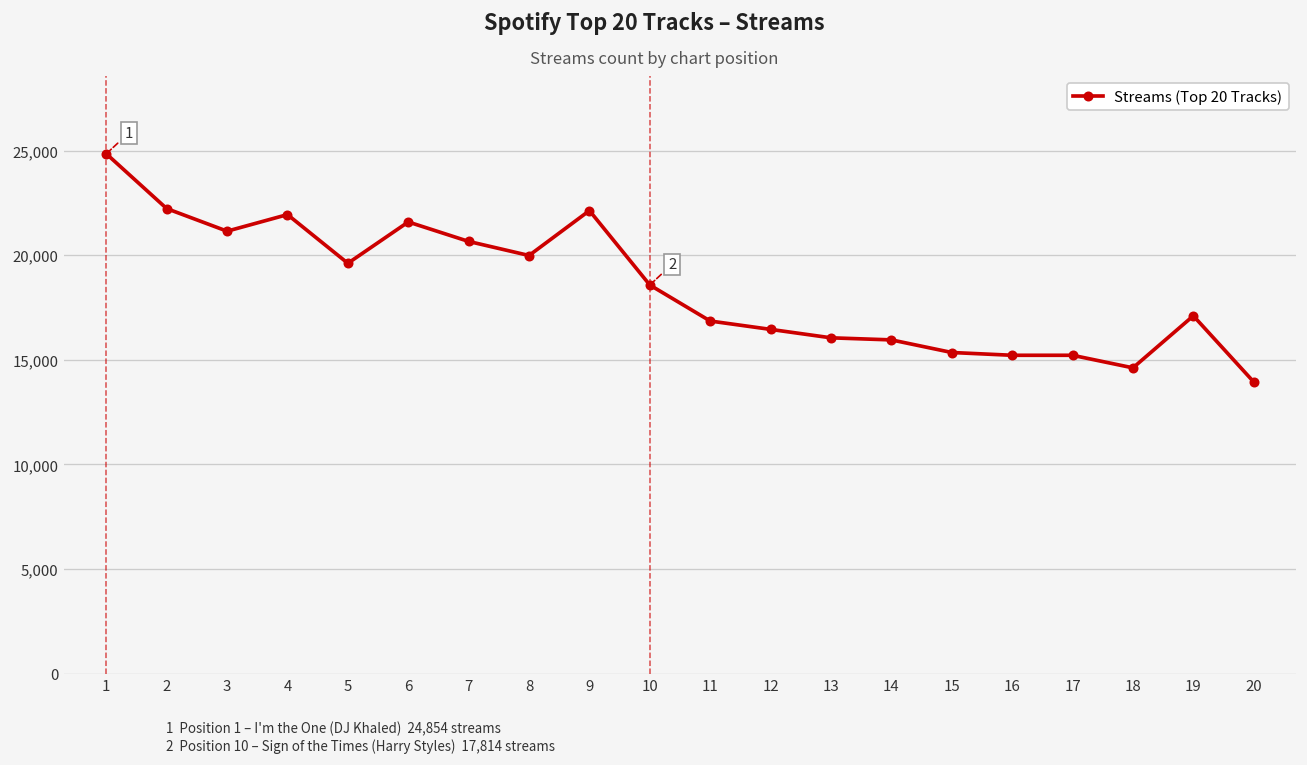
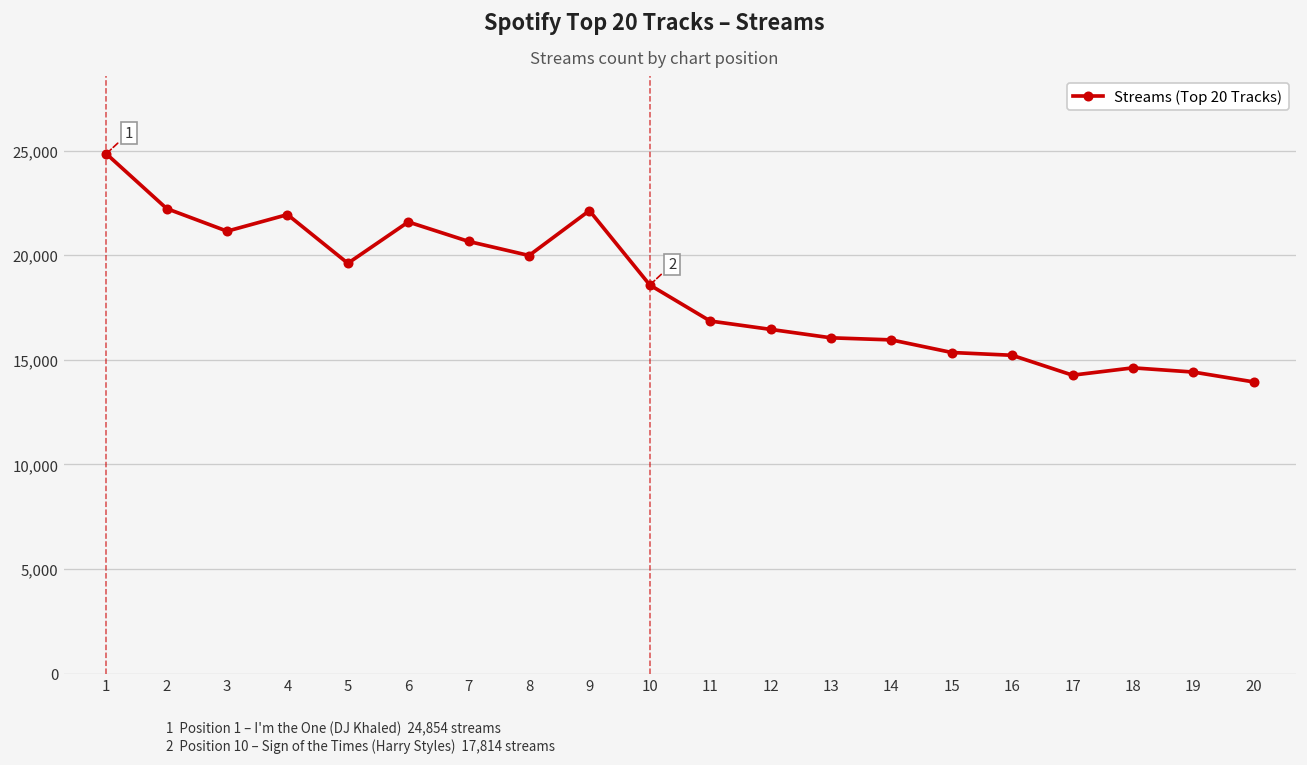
17: 15,200 -> 14,300
19: 17,100 -> 14,400
